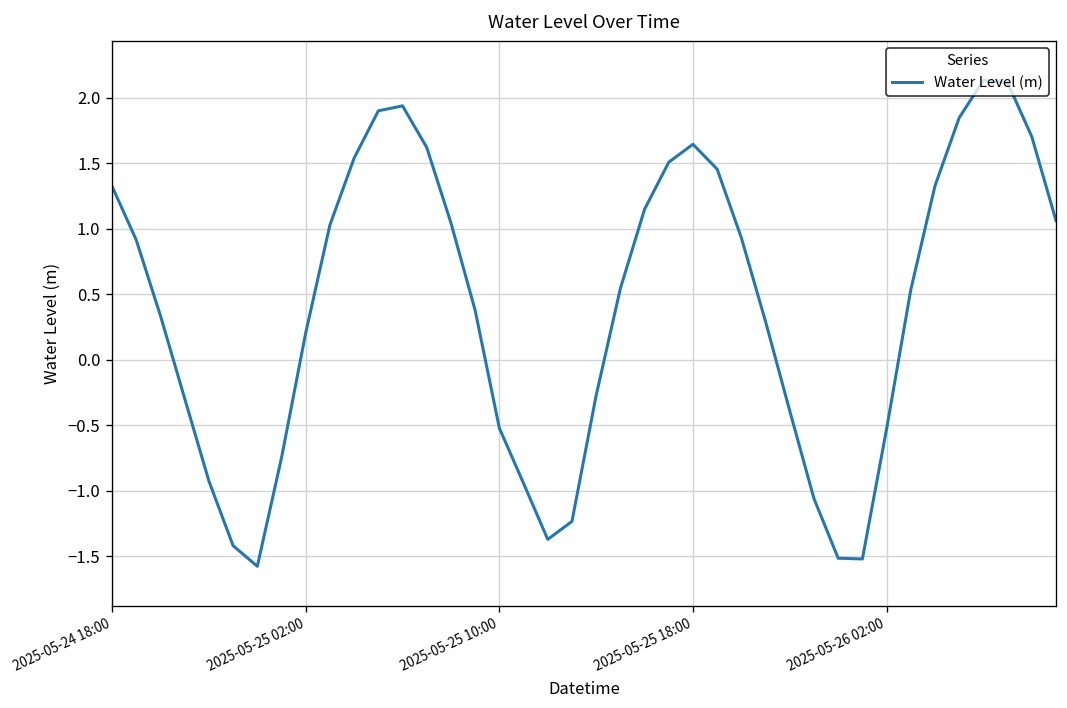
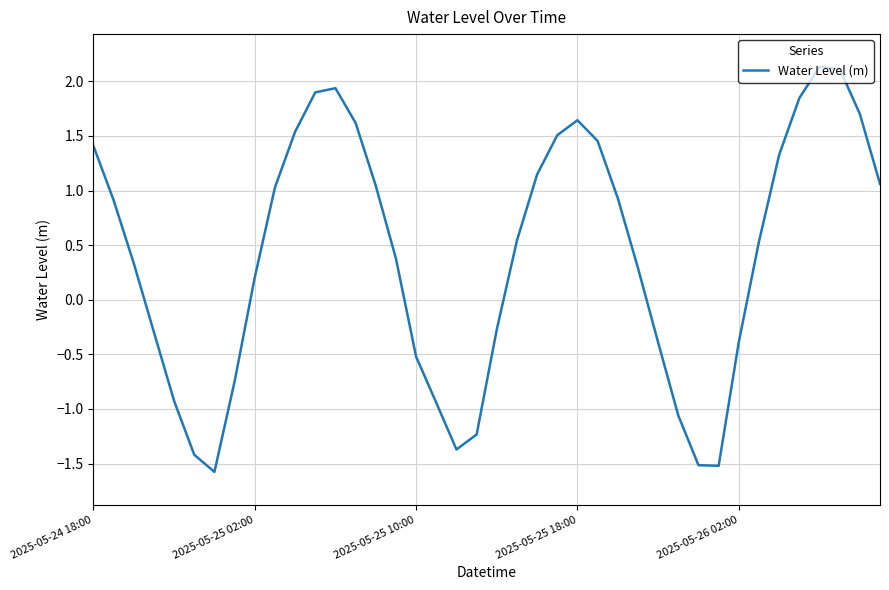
2025-05-24 18:00: 1.32 -> 1.41
2025-05-26 02:00: -0.53 -> -0.39
